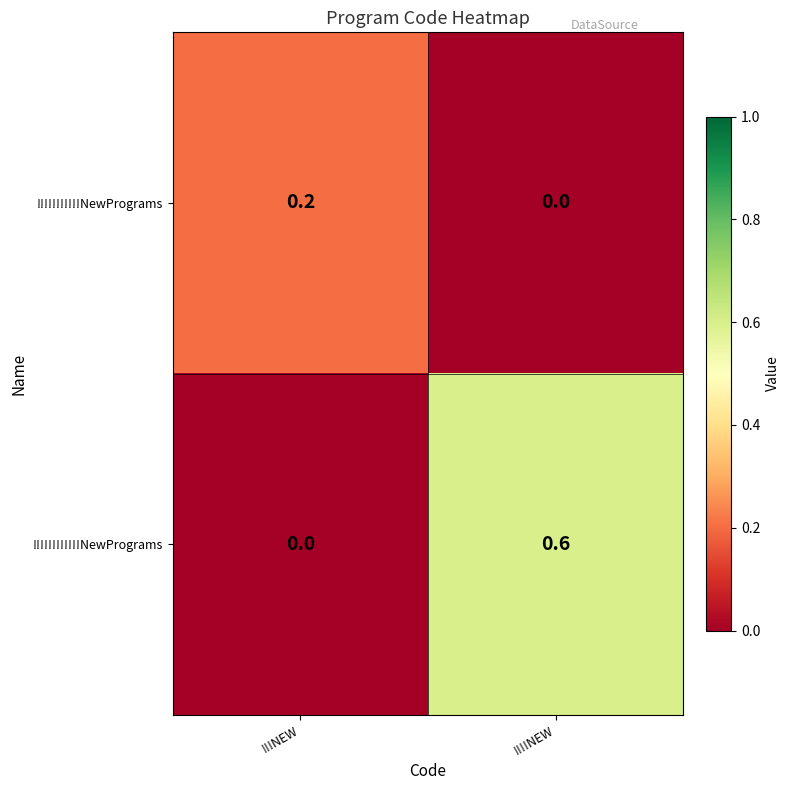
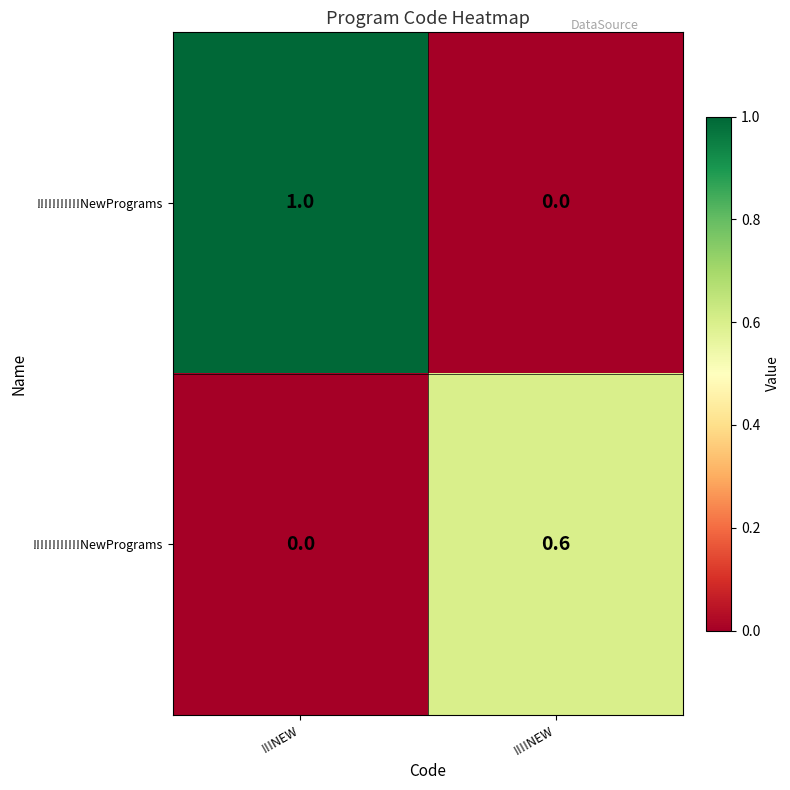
!!!!!!!!!!!NewPrograms, !!!NEW: 0.2 -> 1.0
